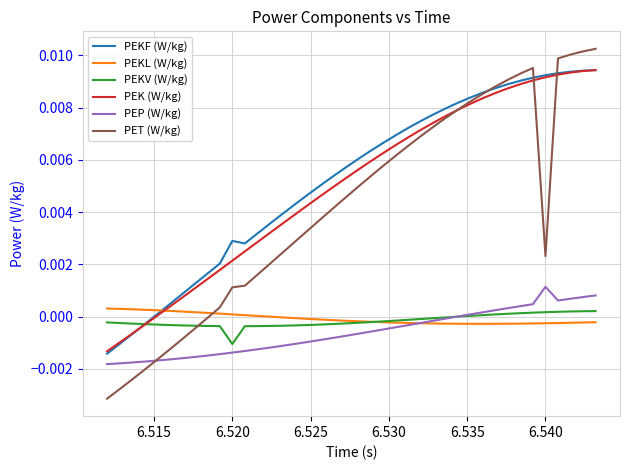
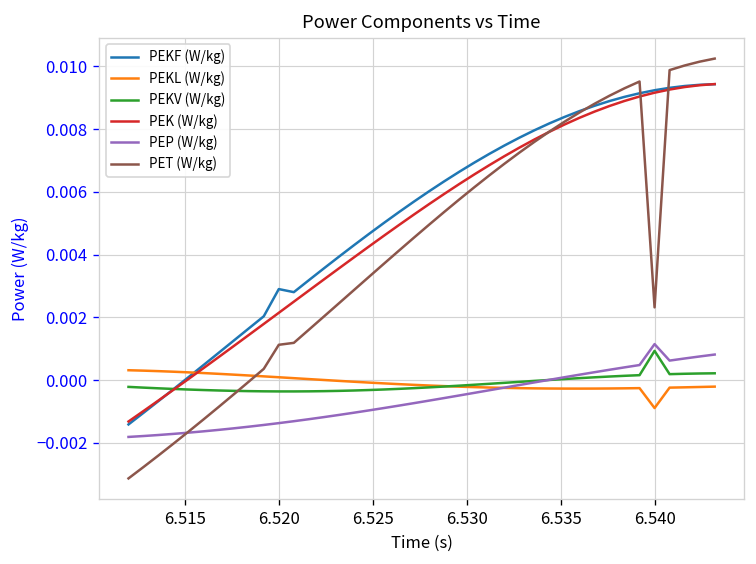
PEKV (W/kg), 6.520: -0.0010 -> -0.0004
PEKL (W/kg), 6.540: -0.0003 -> -0.0009
PEKV (W/kg), 6.540: 0.0002 -> 0.0009
